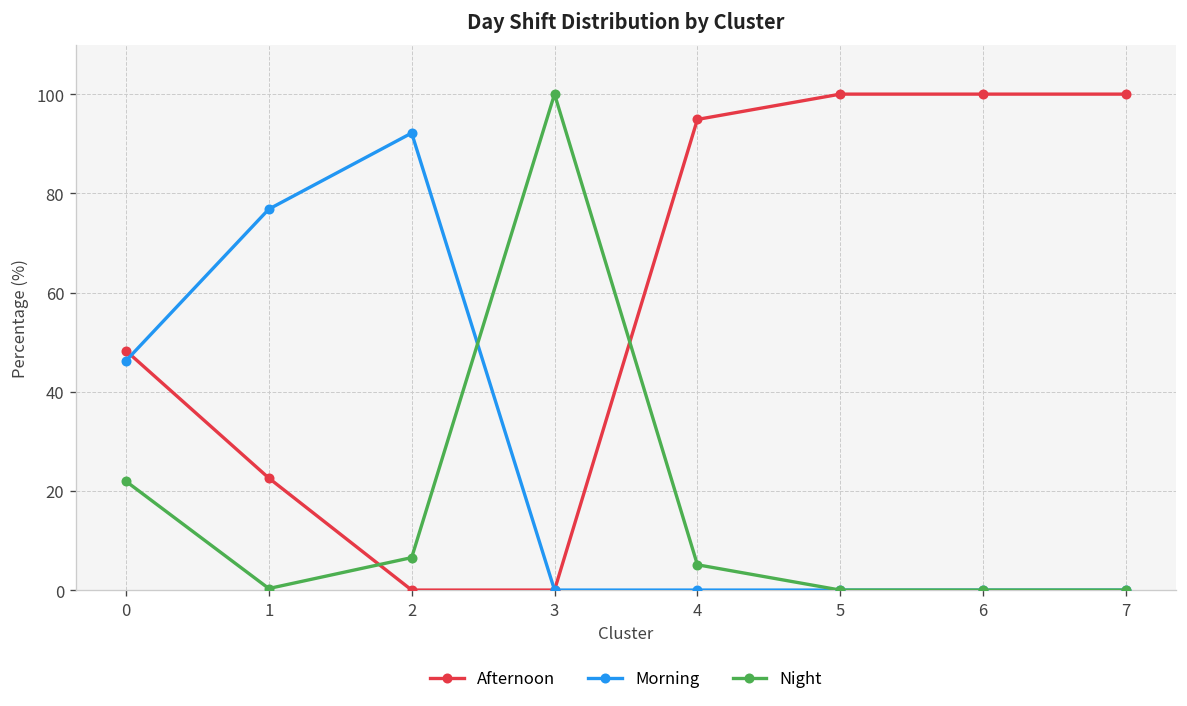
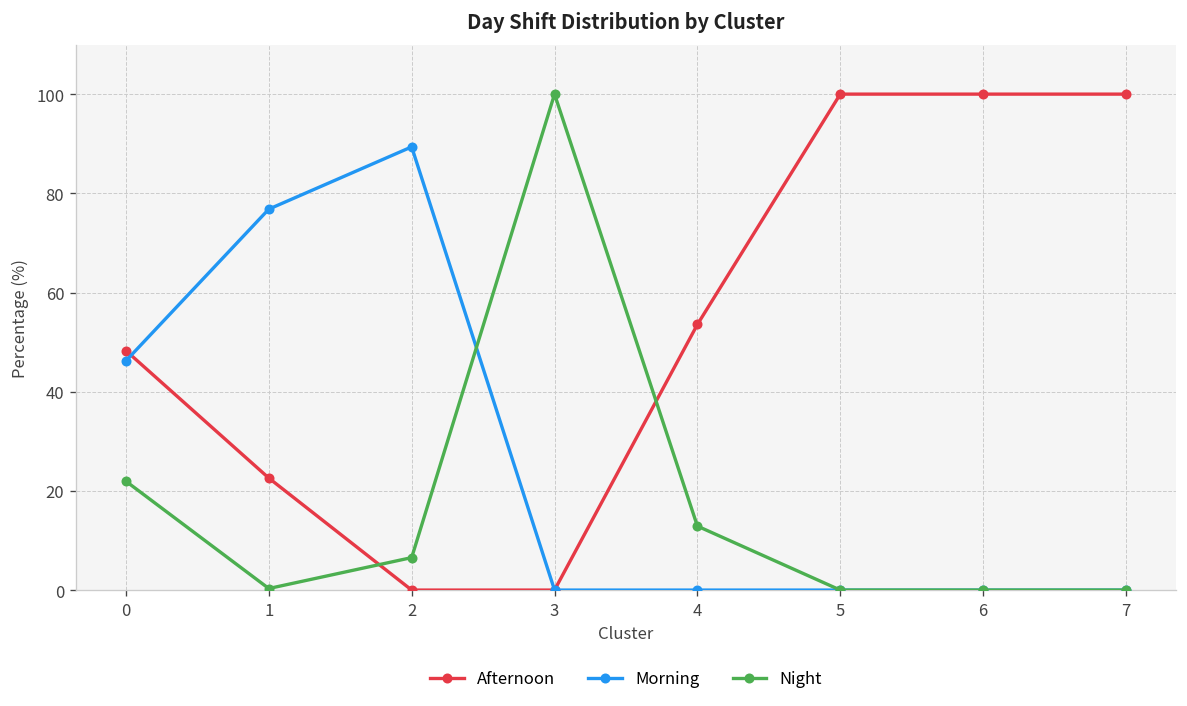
Morning, 2: 92 -> 89
Afternoon, 4: 95 -> 54
Night, 4: 5 -> 13
